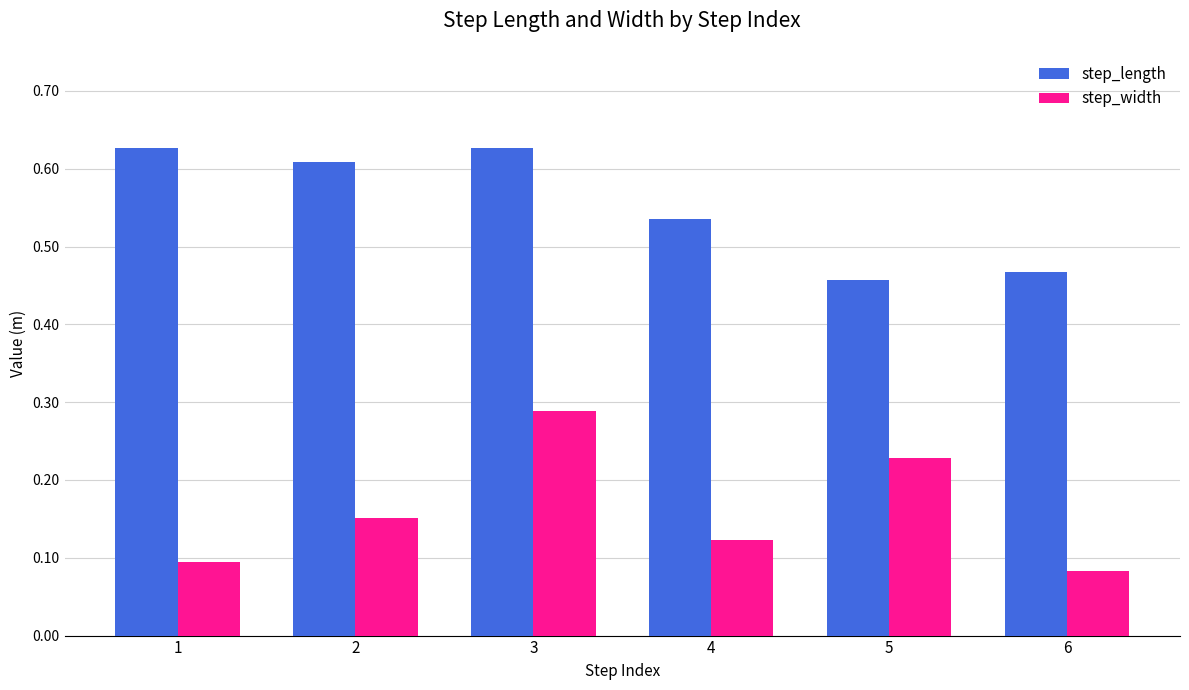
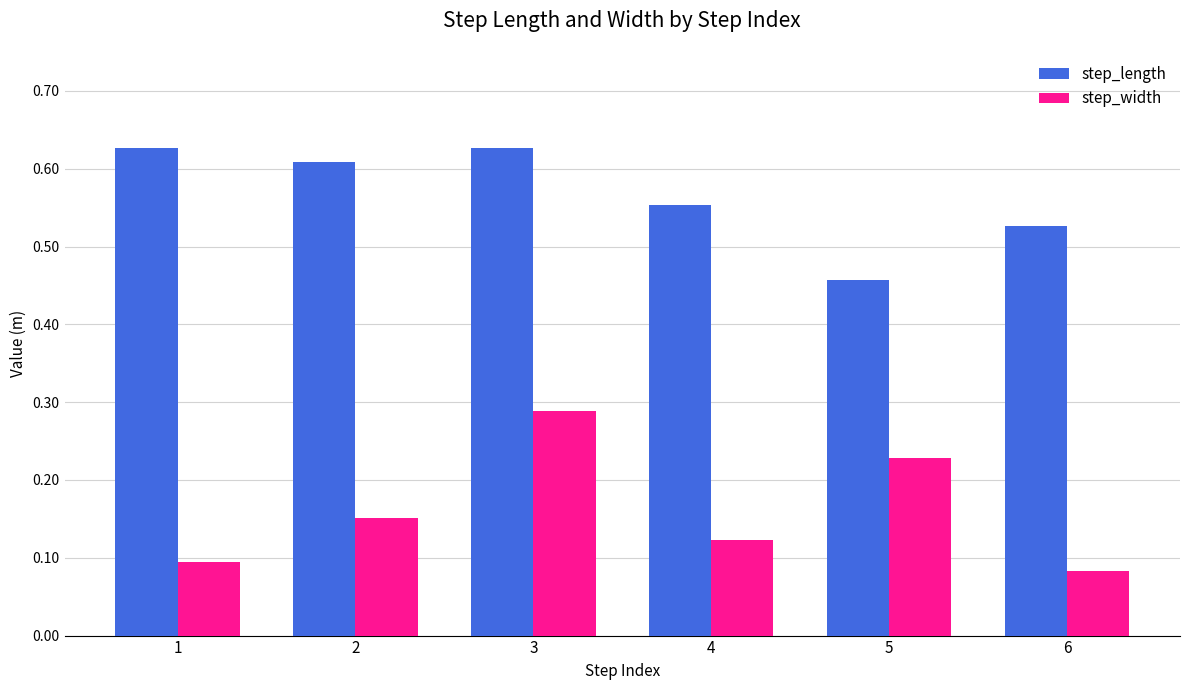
step_length, 4: 0.54 -> 0.55
step_length, 6: 0.47 -> 0.53
